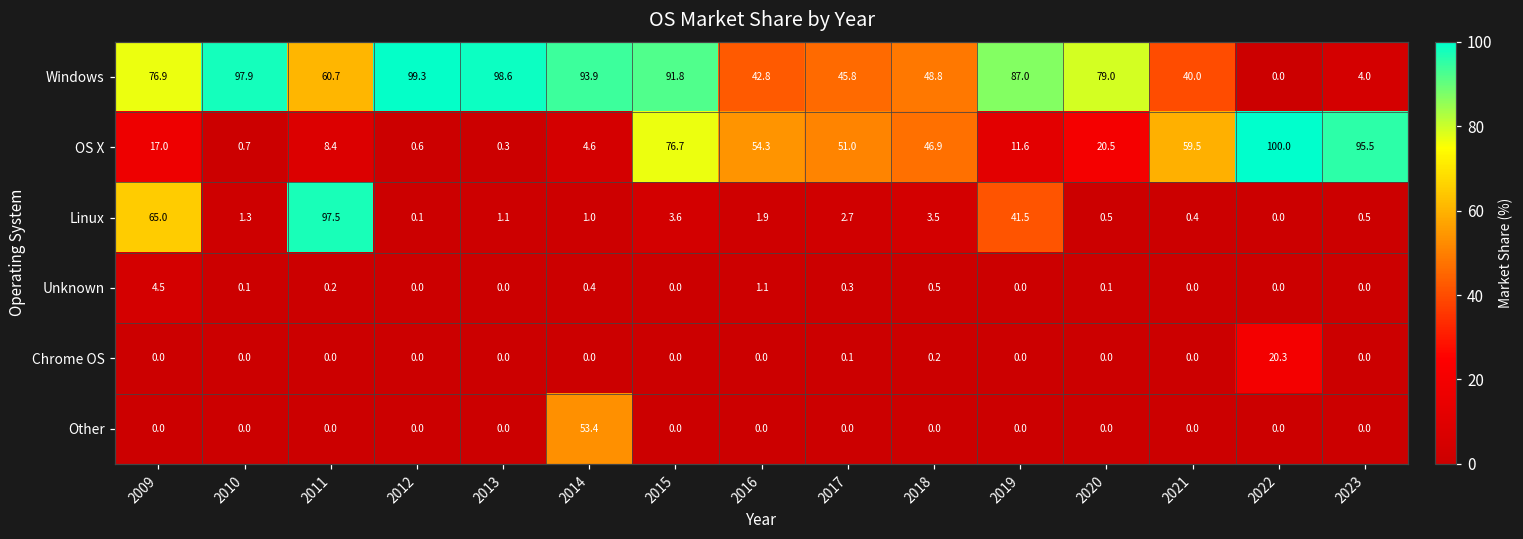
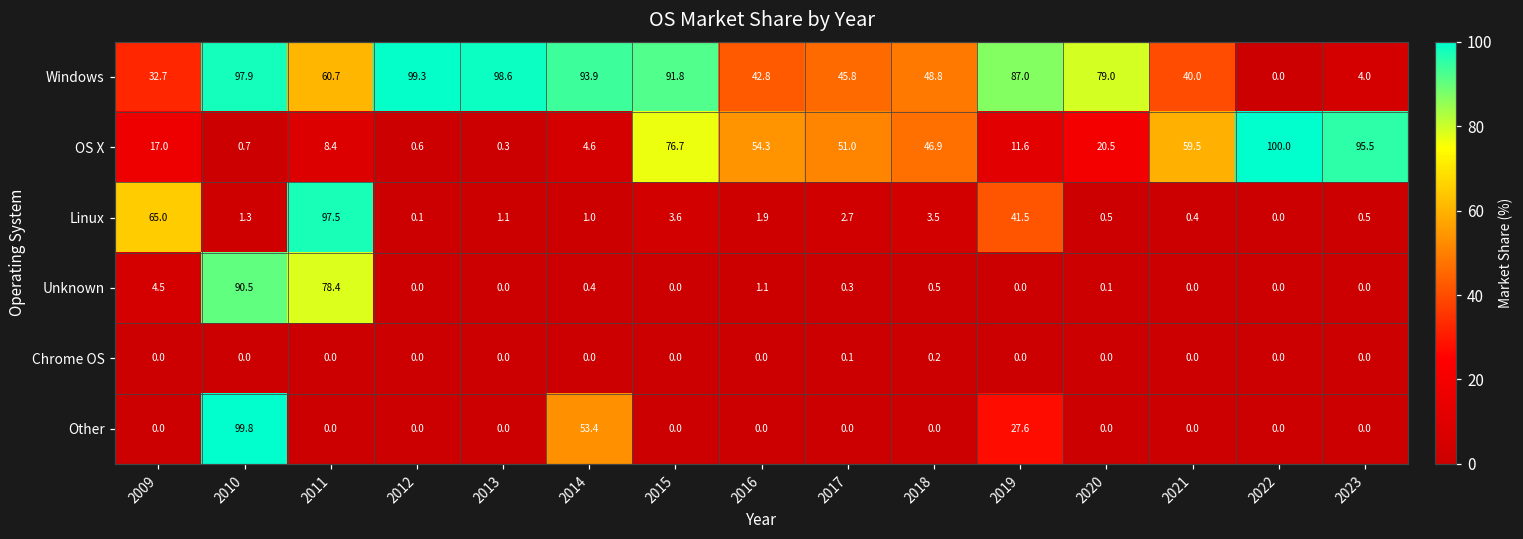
Windows, 2009: 76.9 -> 32.7
Unknown, 2010: 0.1 -> 90.5
Unknown, 2011: 0.2 -> 78.4
Chrome OS, 2022: 20.3 -> 0.0
Other, 2010: 0.0 -> 99.8
Other, 2019: 0.0 -> 27.6
